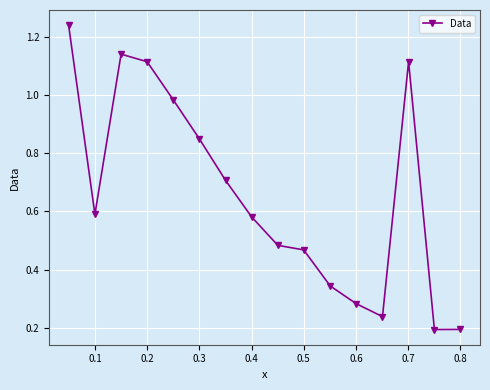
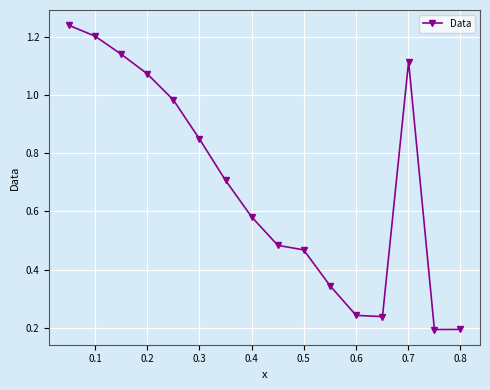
0.1: 0.59 -> 1.20
0.2: 1.11 -> 1.07
0.6: 0.28 -> 0.24
